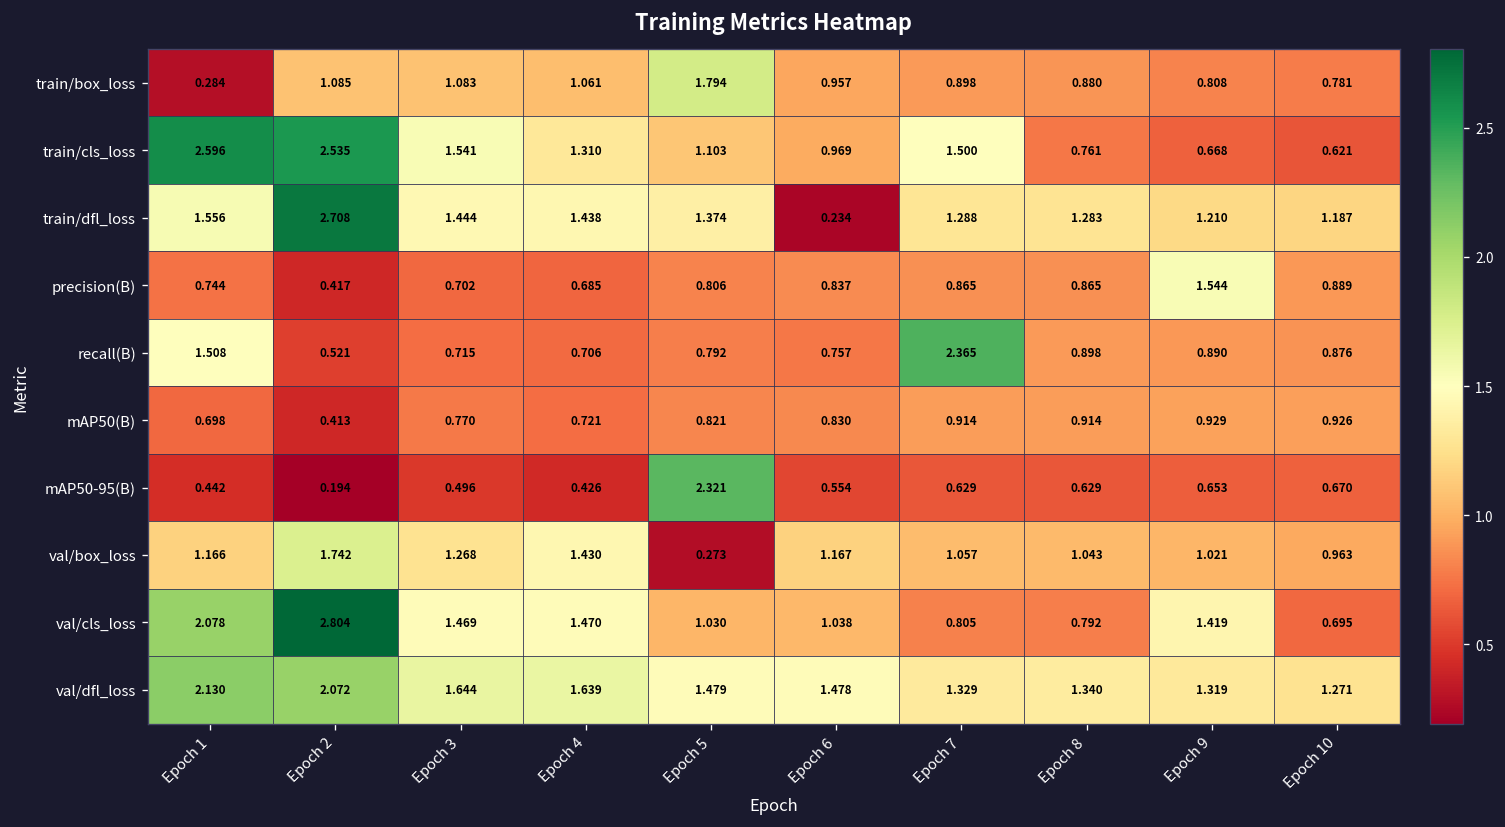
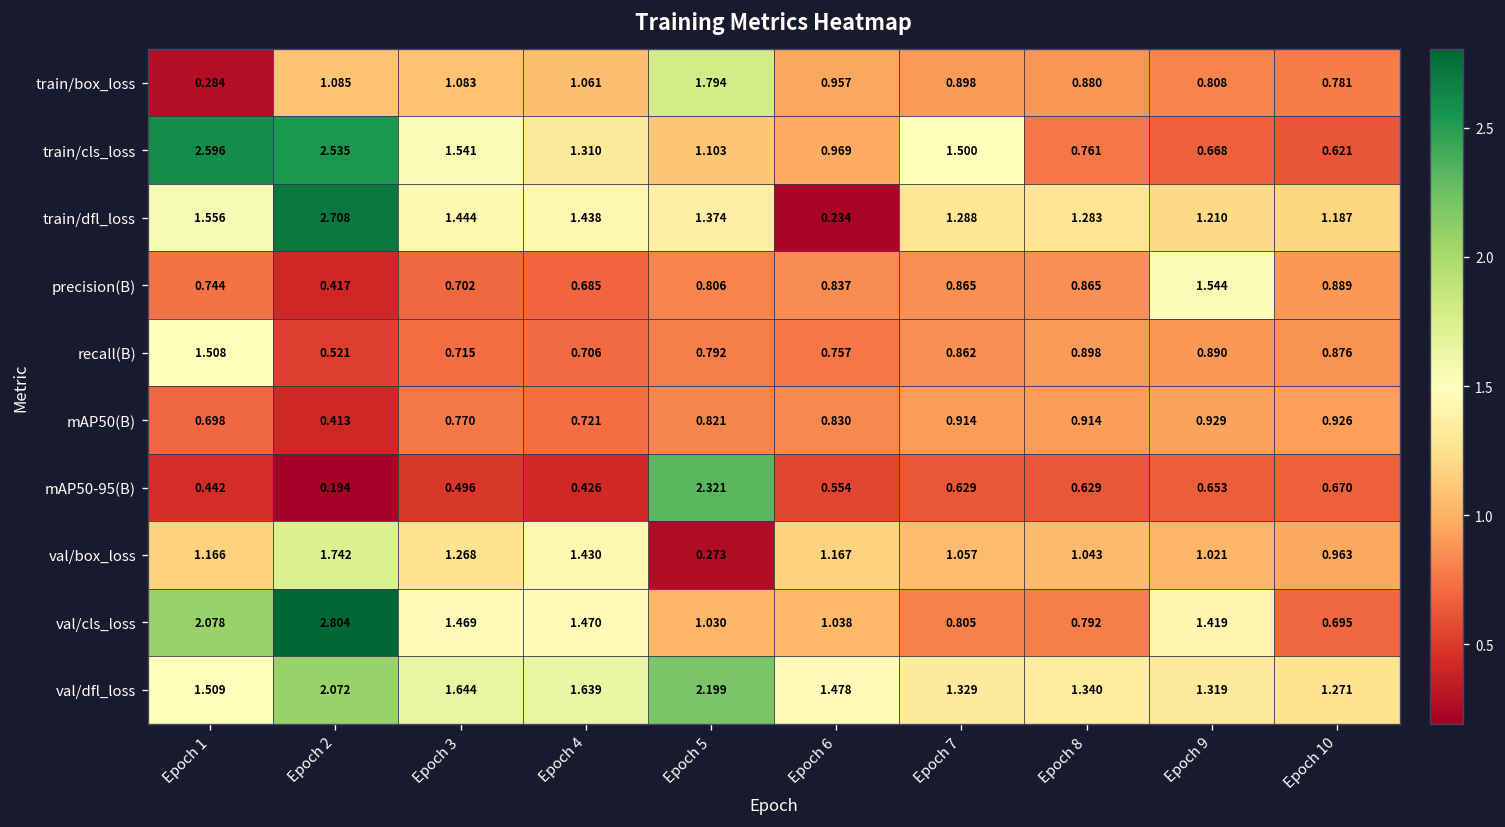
recall(B), Epoch 7: 2.365 -> 0.862
val/dfl_loss, Epoch 1: 2.130 -> 1.509
val/dfl_loss, Epoch 5: 1.479 -> 2.199
